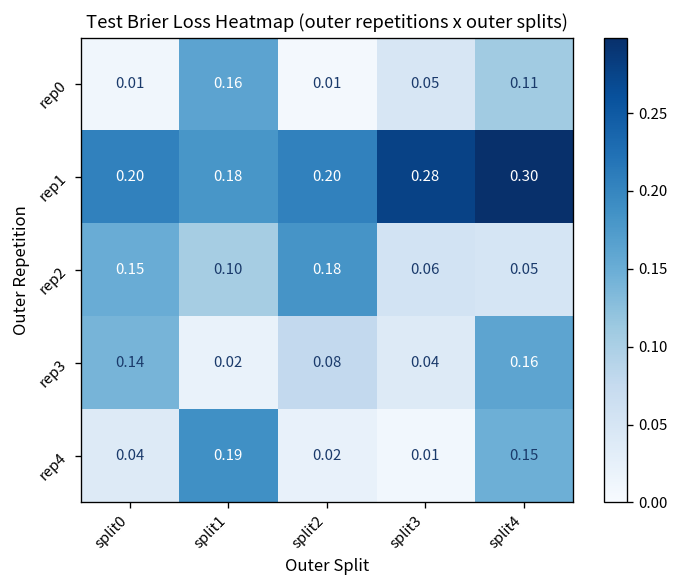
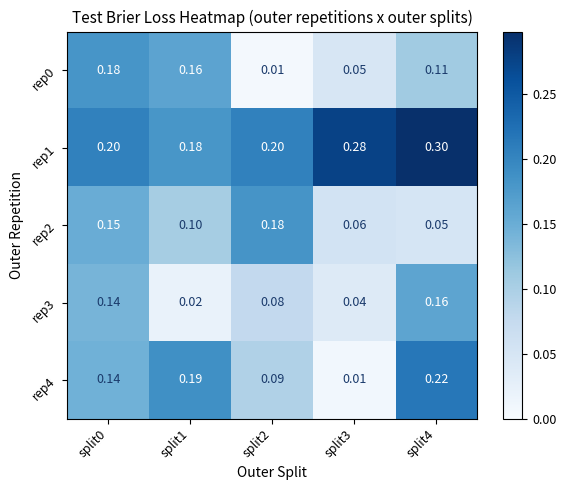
rep0, split0: 0.01 -> 0.18
rep4, split0: 0.04 -> 0.14
rep4, split2: 0.02 -> 0.09
rep4, split4: 0.15 -> 0.22
